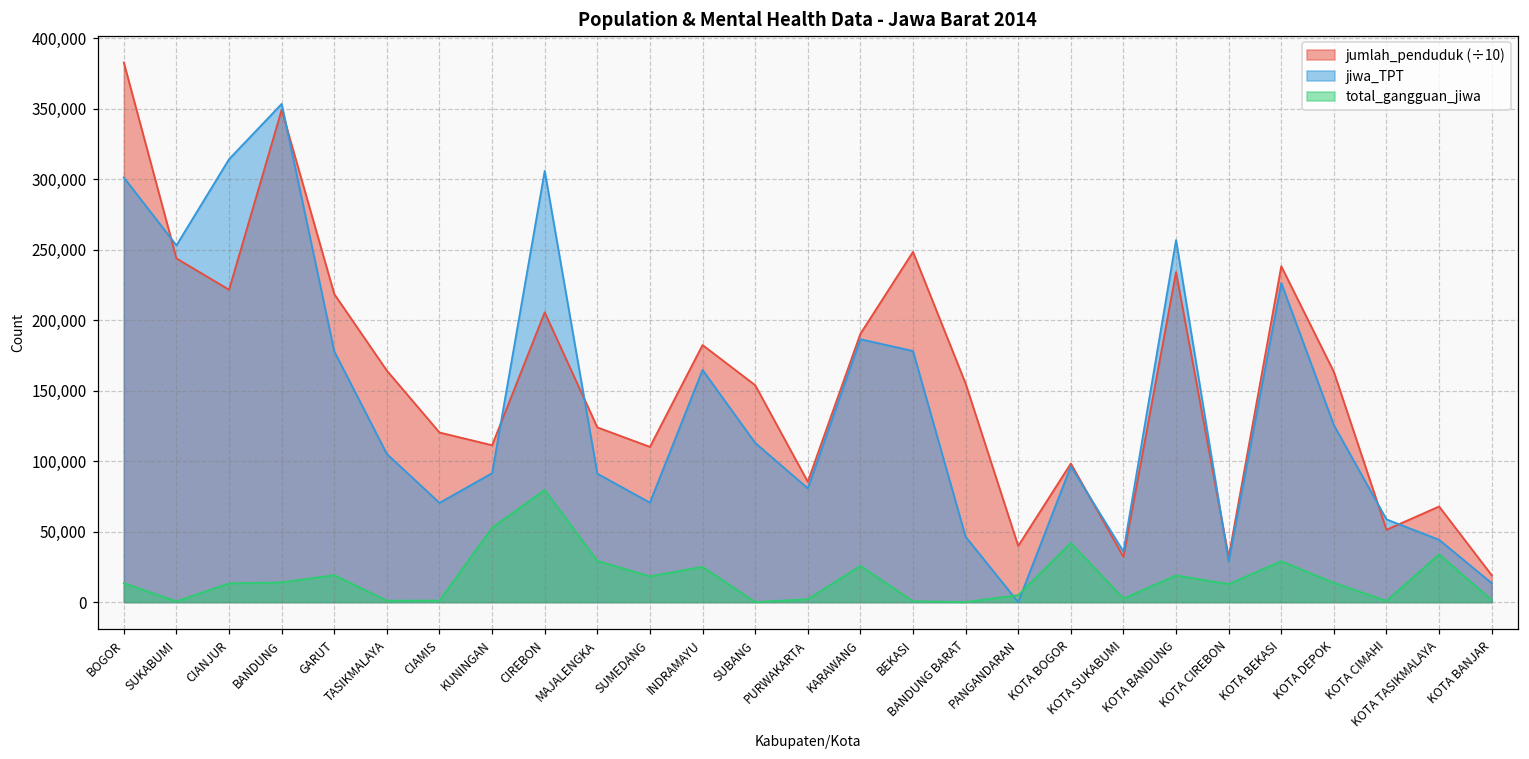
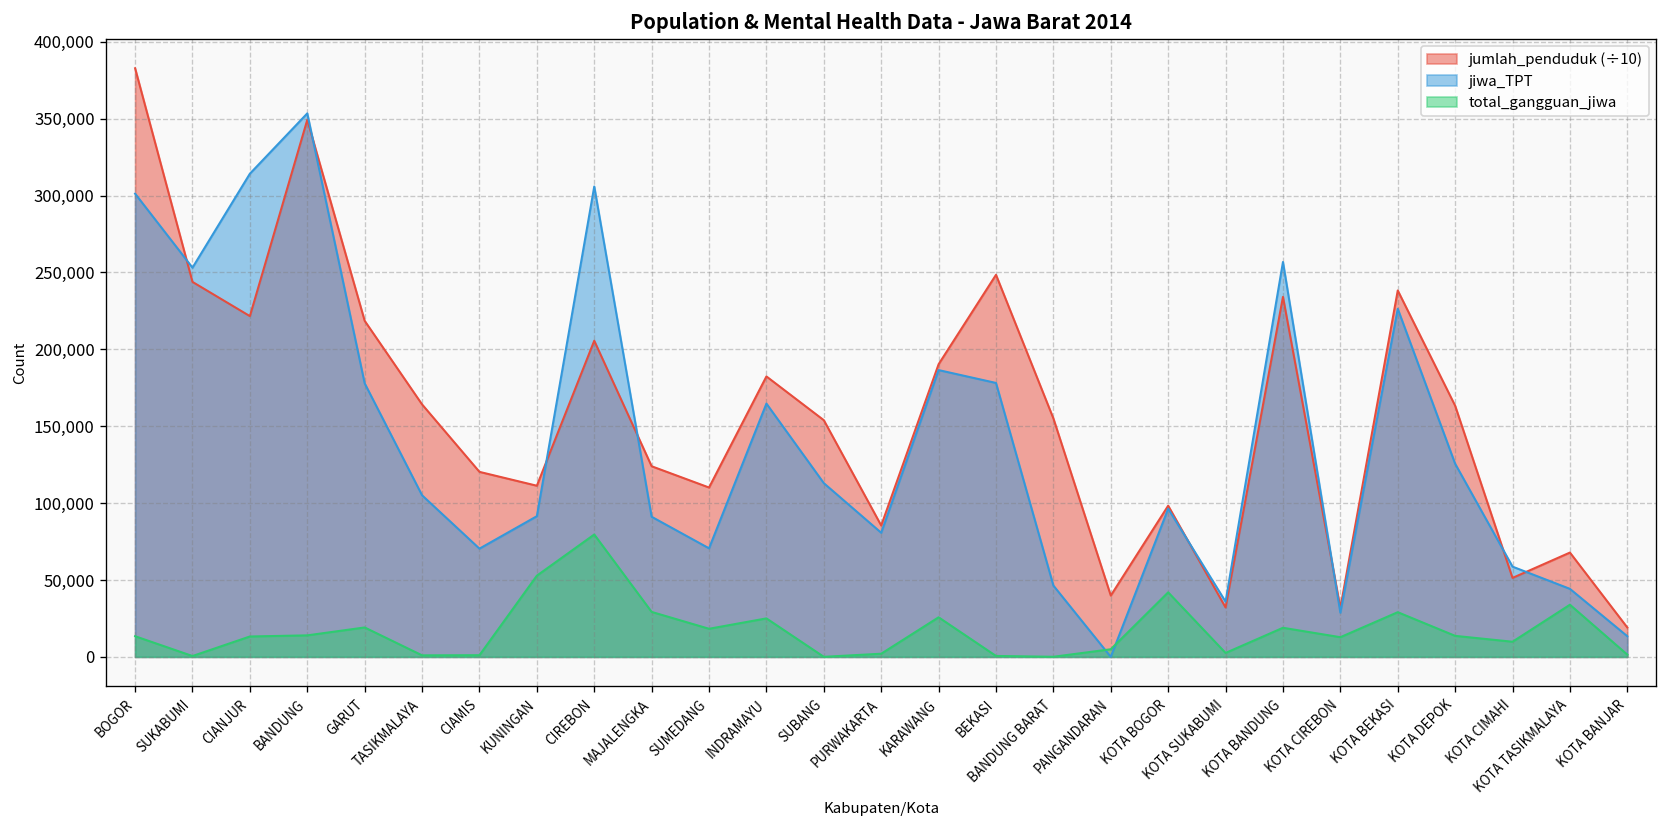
total_gangguan_jiwa, KOTA CIMAHI: 1,000 -> 10,000
